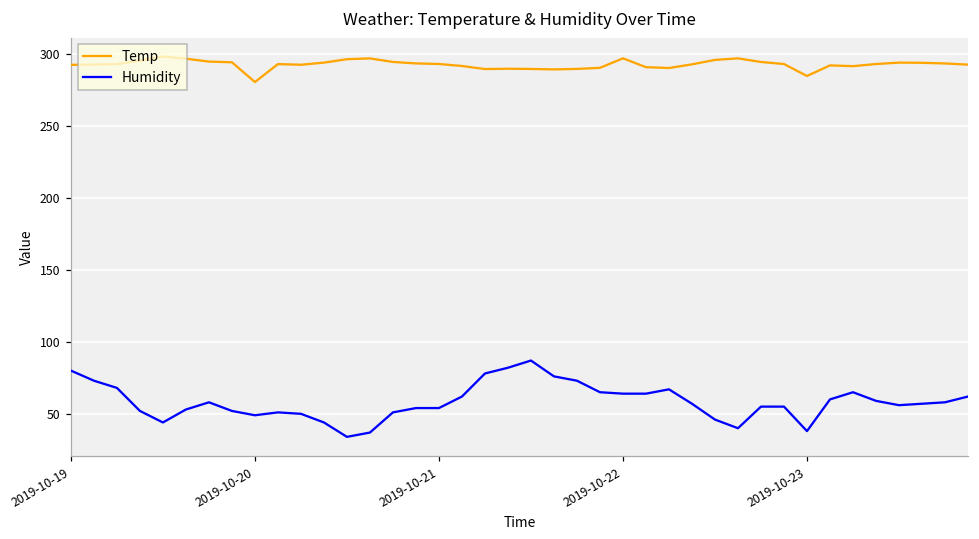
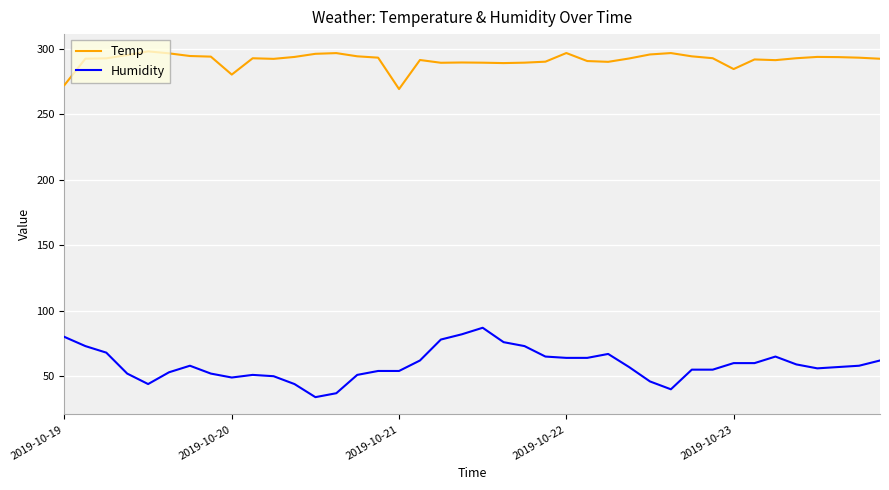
Temp, 2019-10-19: 292 -> 272
Temp, 2019-10-21: 293 -> 269
Humidity, 2019-10-23: 38 -> 60
